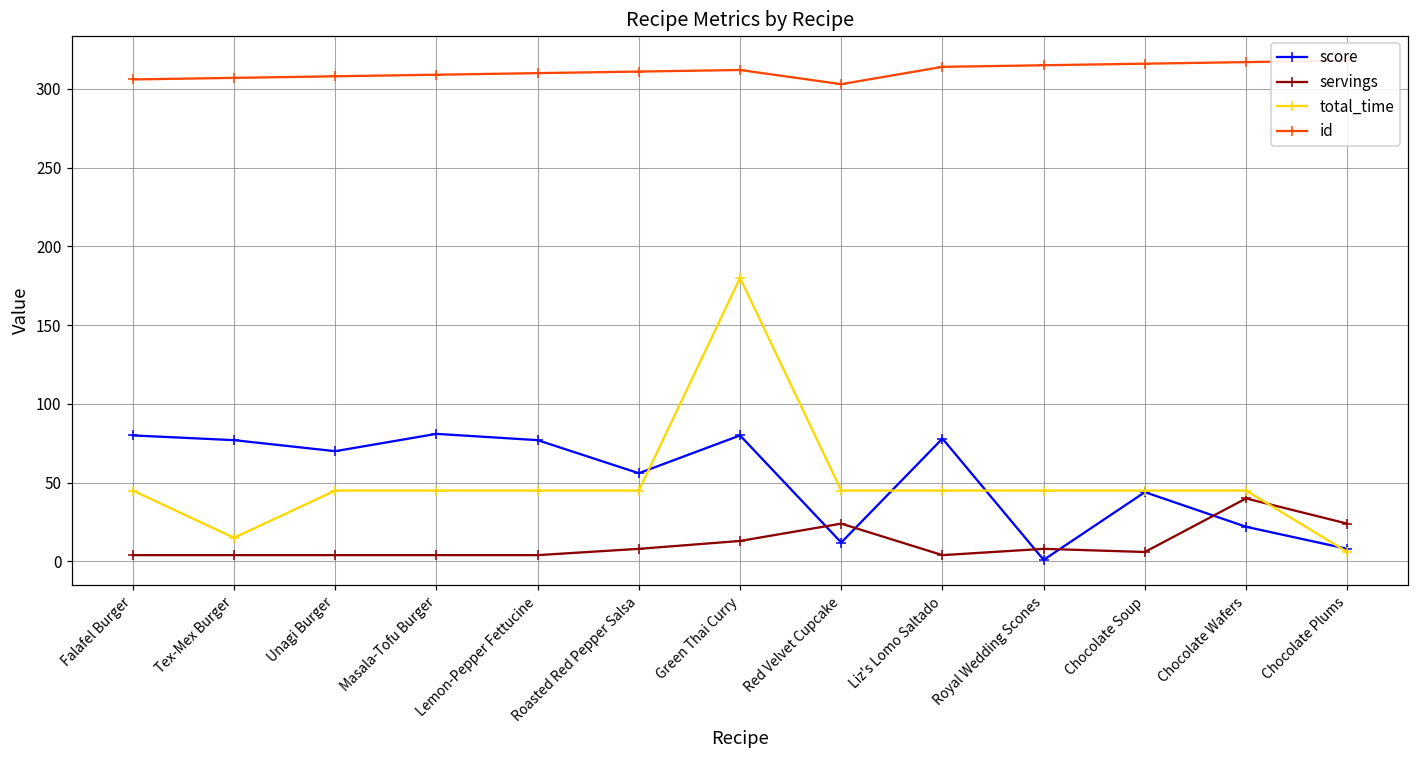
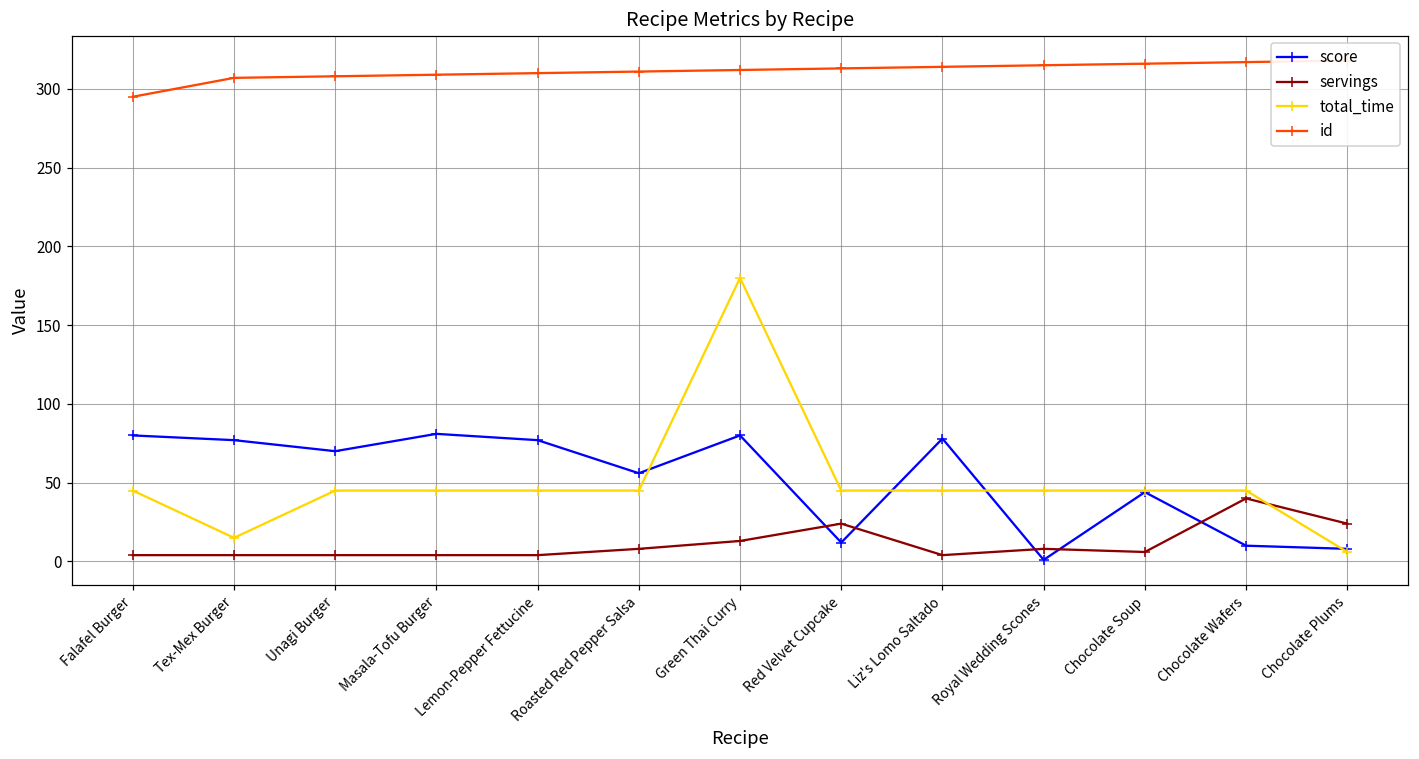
id, Falafel Burger: 306 -> 295
id, Red Velvet Cupcake: 303 -> 313
score, Chocolate Wafers: 22 -> 10
